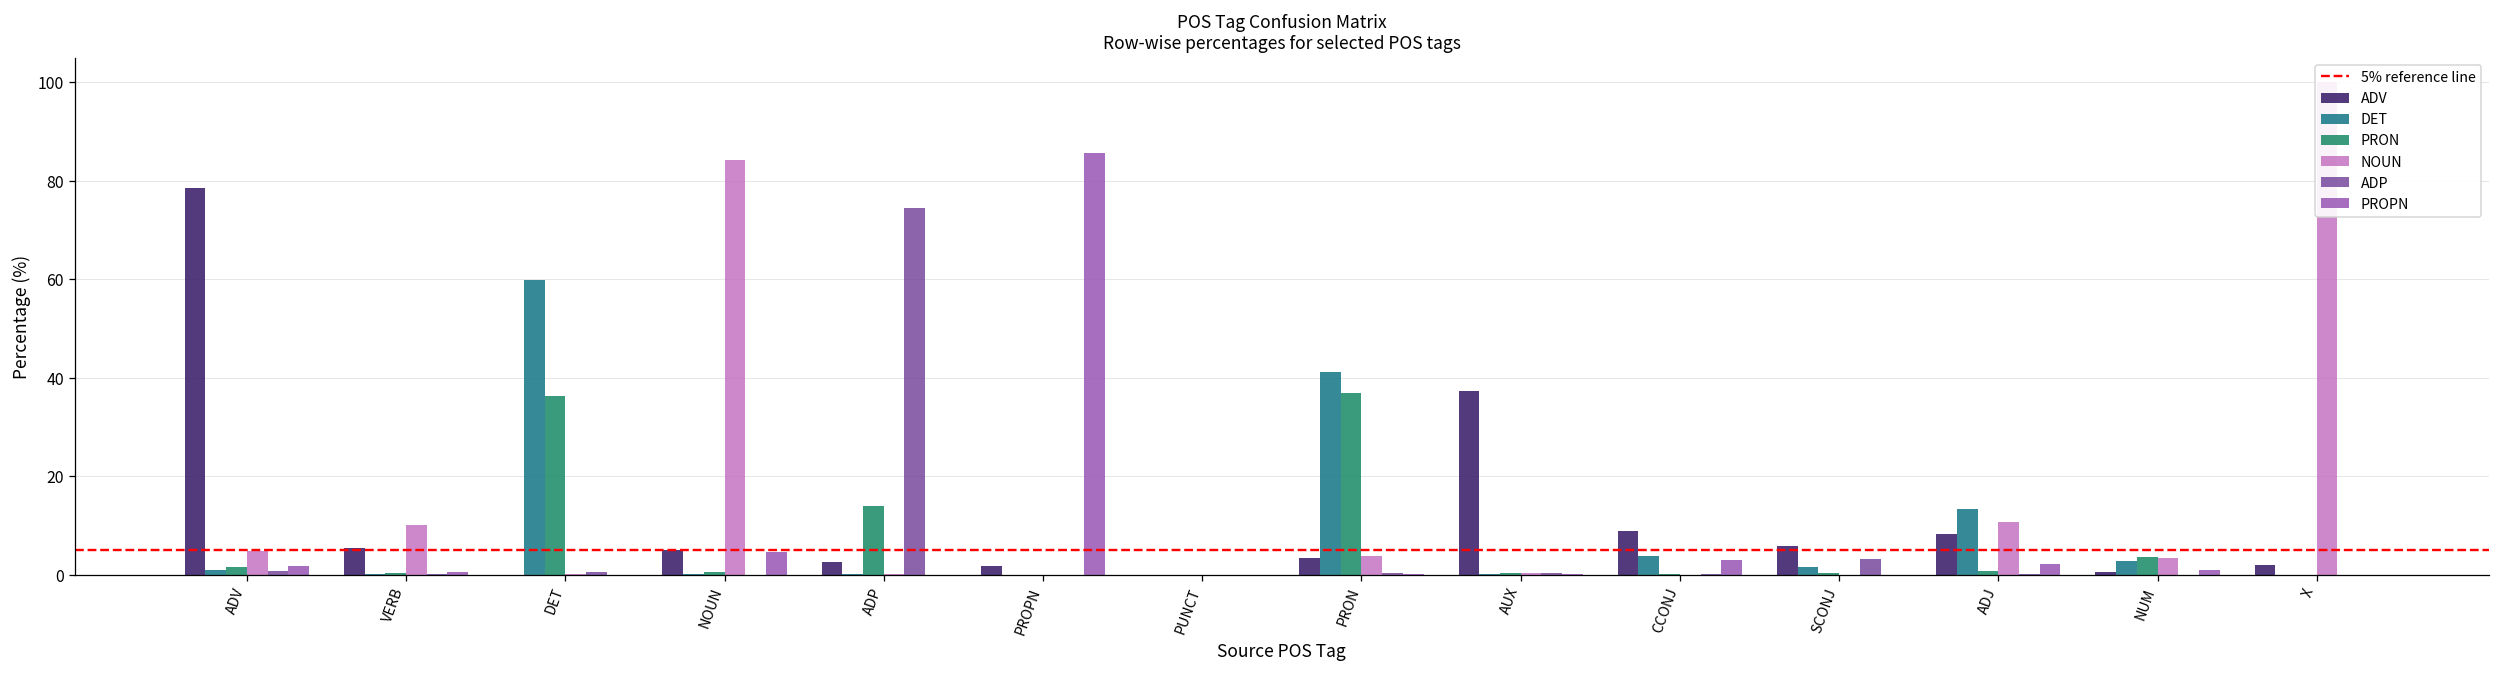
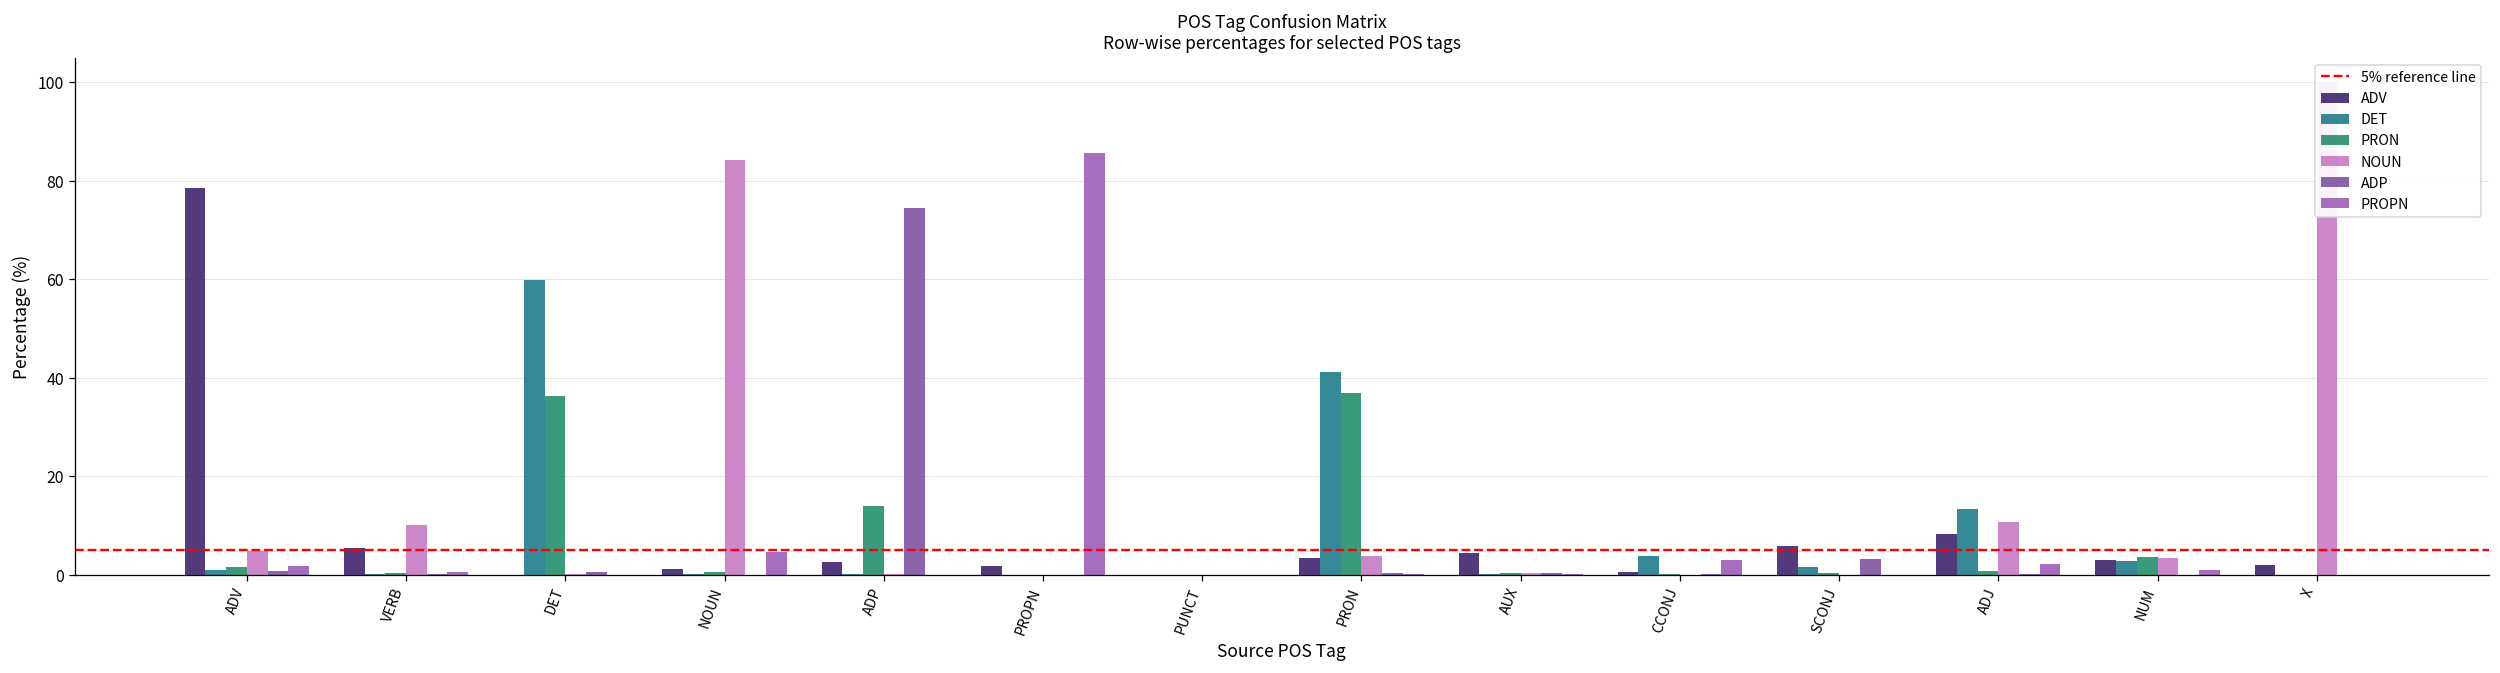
ADV, NOUN: 5 -> 1
ADV, AUX: 37 -> 5
ADV, CCONJ: 9 -> 1
ADV, NUM: 0 -> 3
